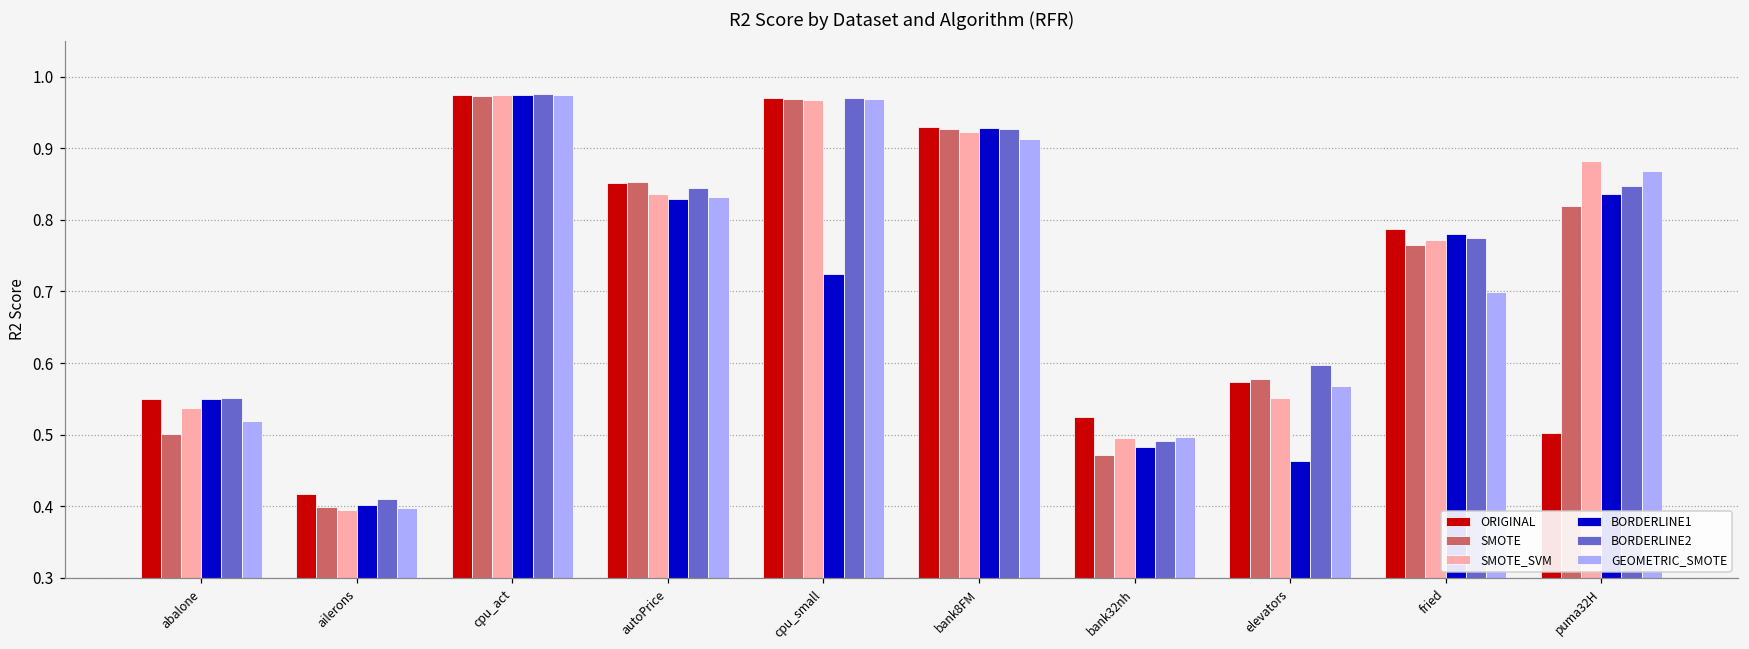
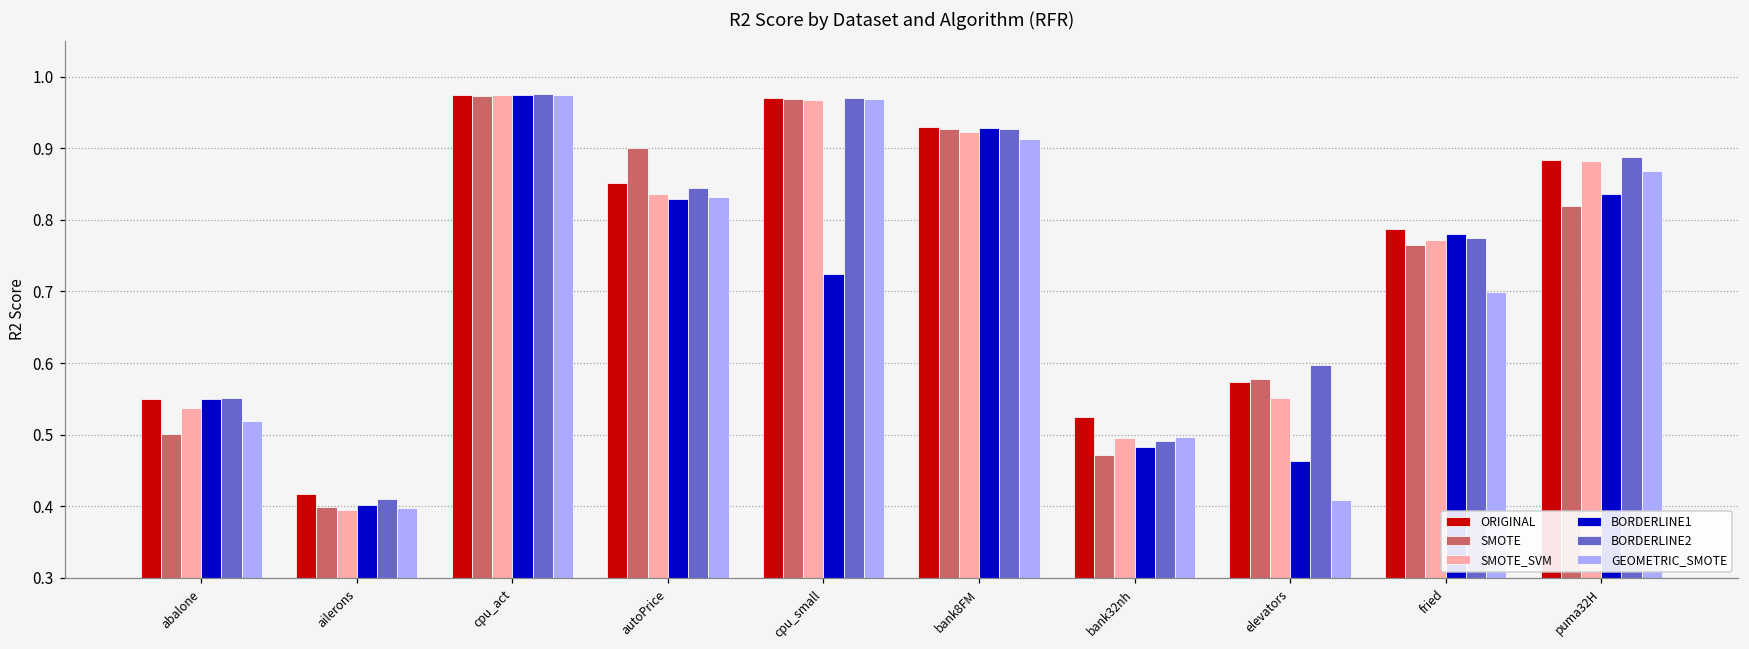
SMOTE, autoPrice: 0.85 -> 0.90
GEOMETRIC_SMOTE, elevators: 0.57 -> 0.41
ORIGINAL, puma32H: 0.50 -> 0.88
BORDERLINE2, puma32H: 0.85 -> 0.89
